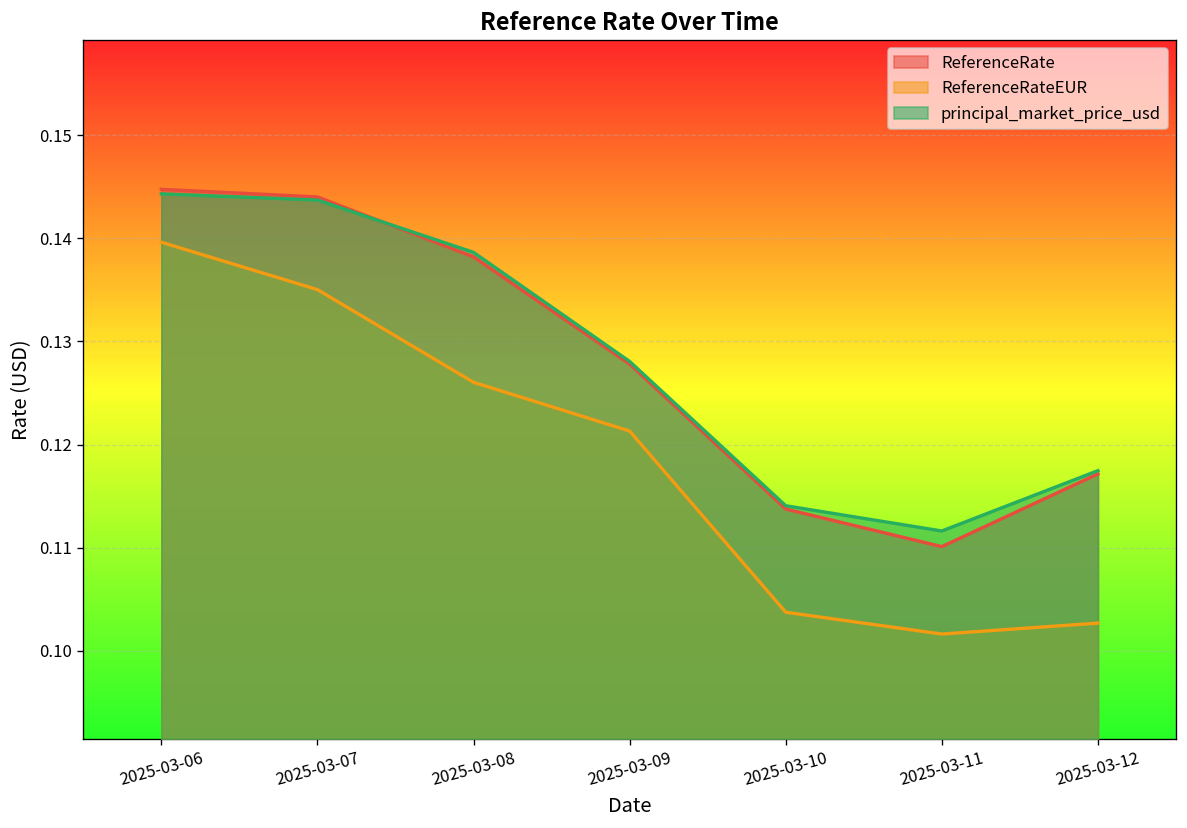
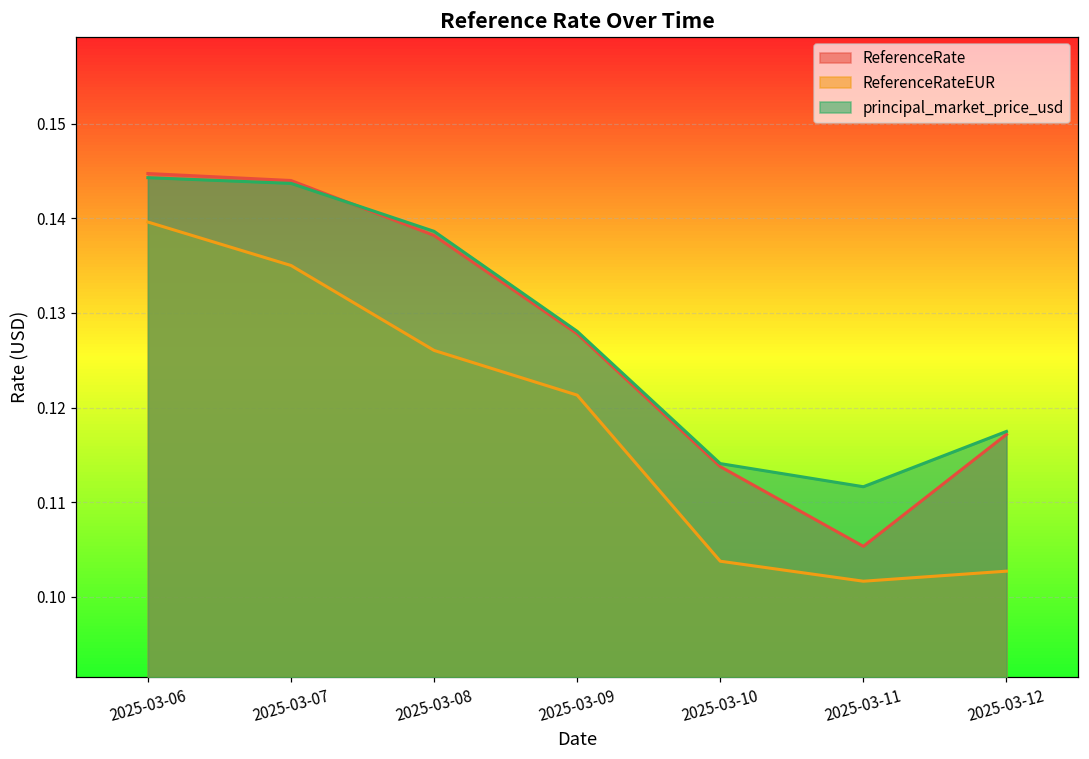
ReferenceRate, 2025-03-11: 0.110 -> 0.105
